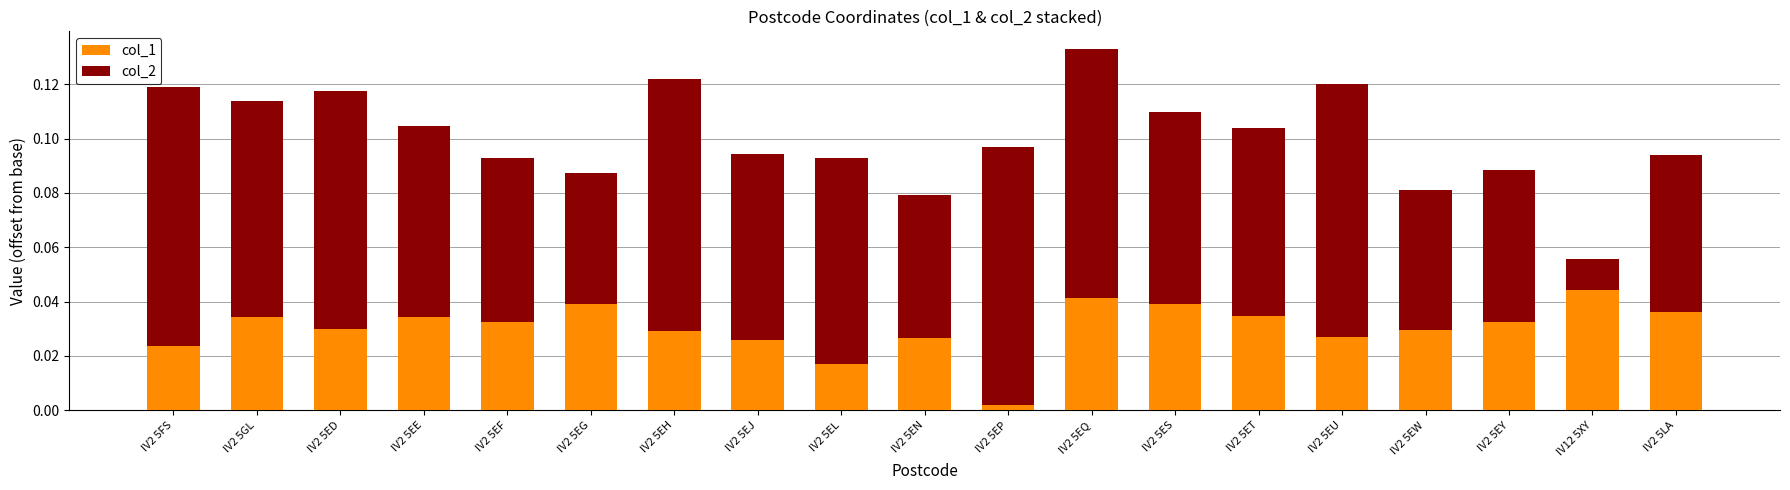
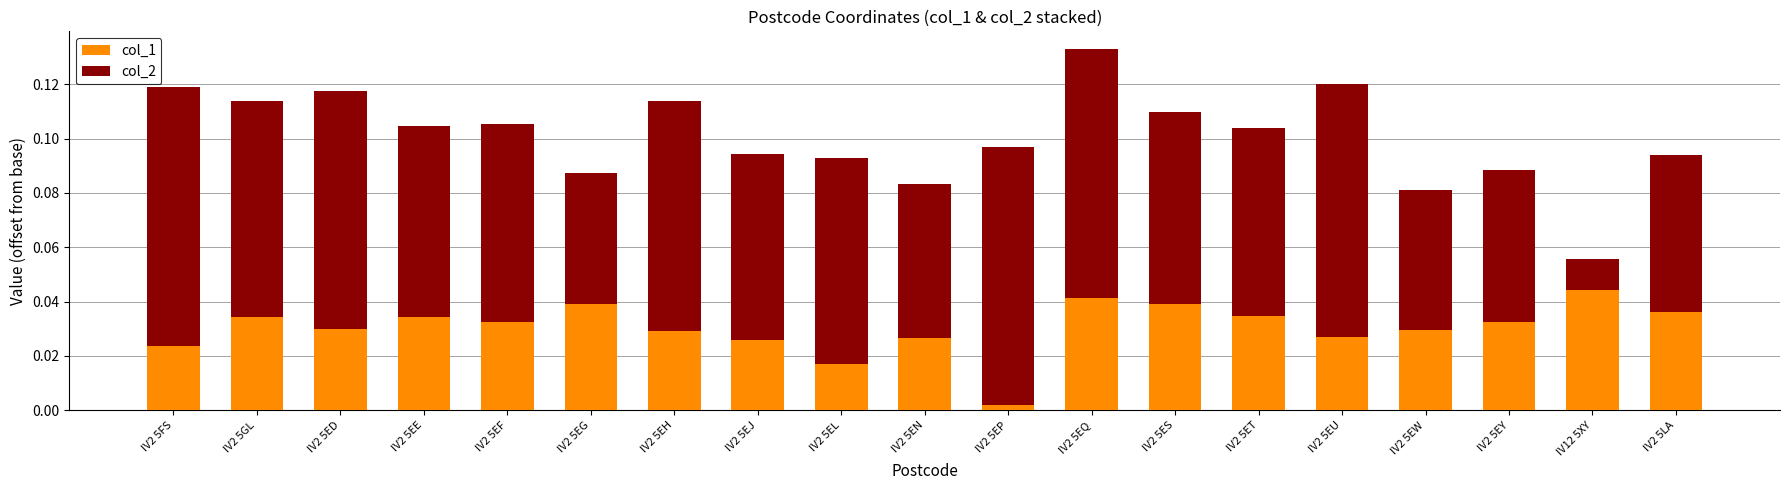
col_2, IV2 5EF: 0.060 -> 0.073
col_2, IV2 5EH: 0.093 -> 0.085
col_2, IV2 5EN: 0.053 -> 0.057
